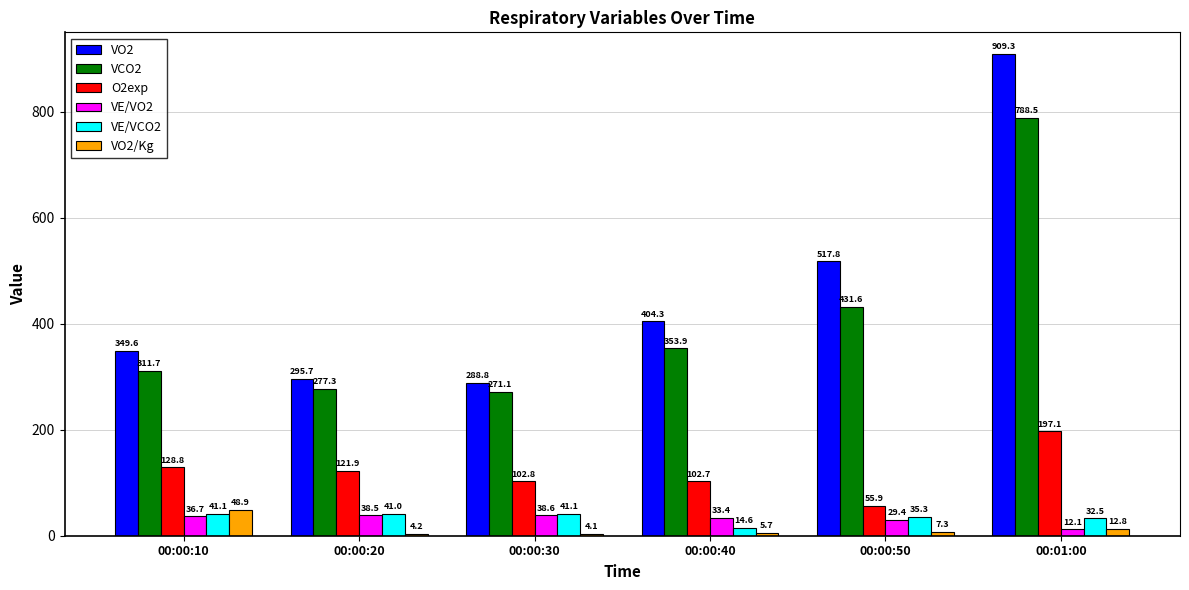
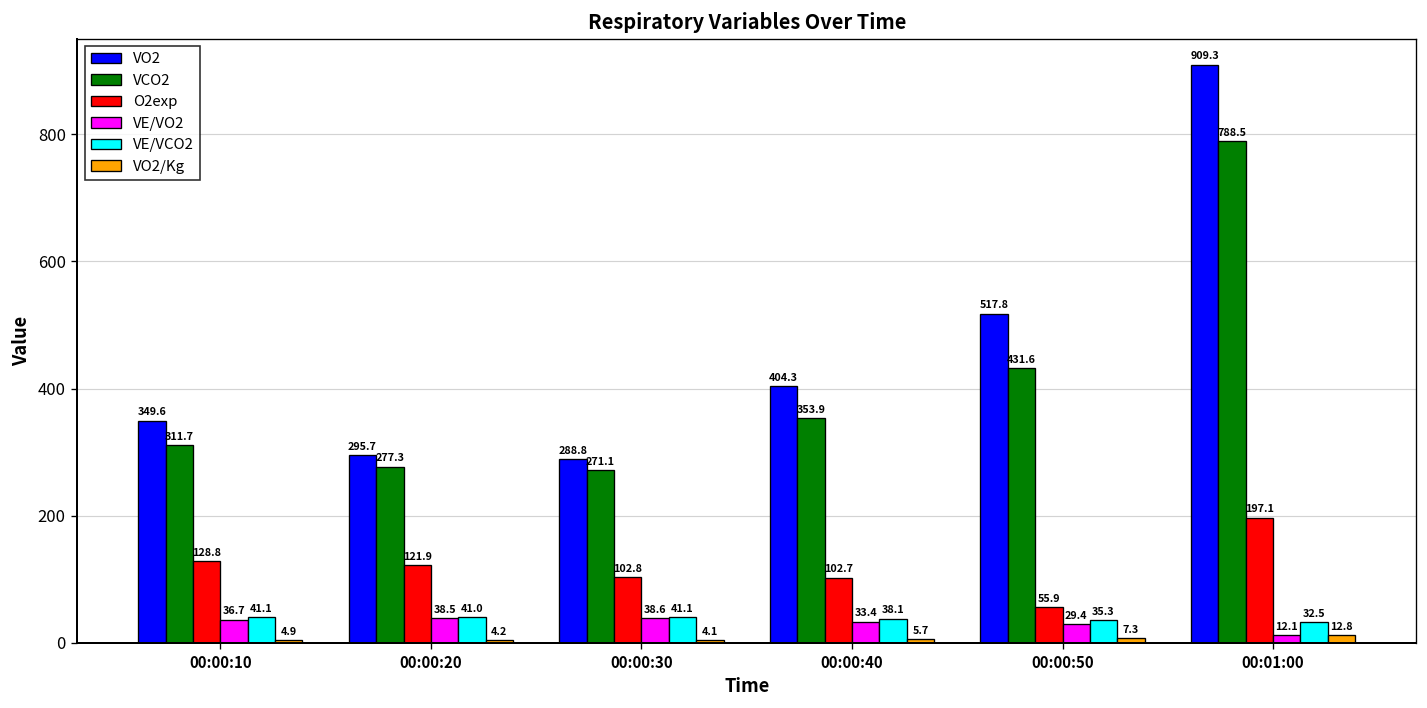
VO2/Kg, 00:00:10: 48.9 -> 4.9
VE/VCO2, 00:00:40: 14.6 -> 38.1
